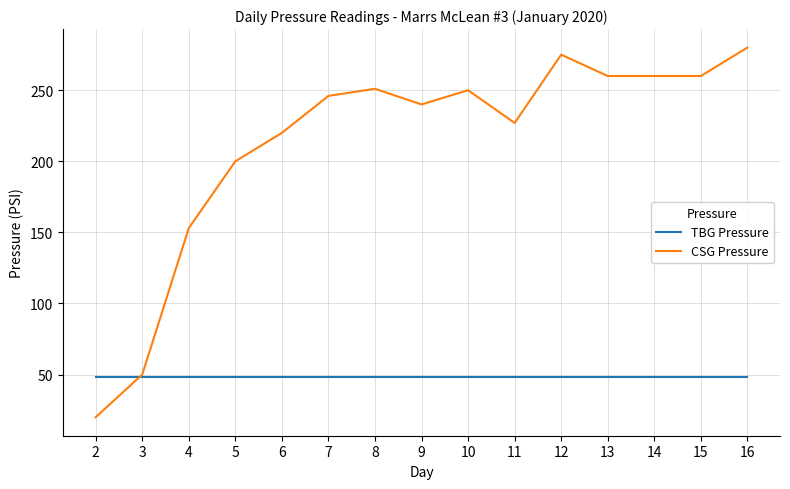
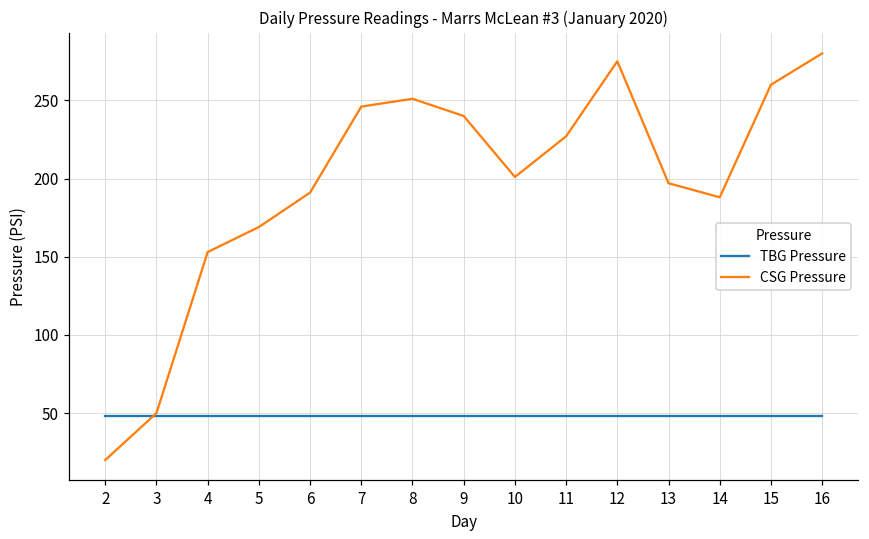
CSG Pressure, 5: 200 -> 169
CSG Pressure, 6: 220 -> 191
CSG Pressure, 10: 250 -> 201
CSG Pressure, 13: 260 -> 197
CSG Pressure, 14: 260 -> 188
